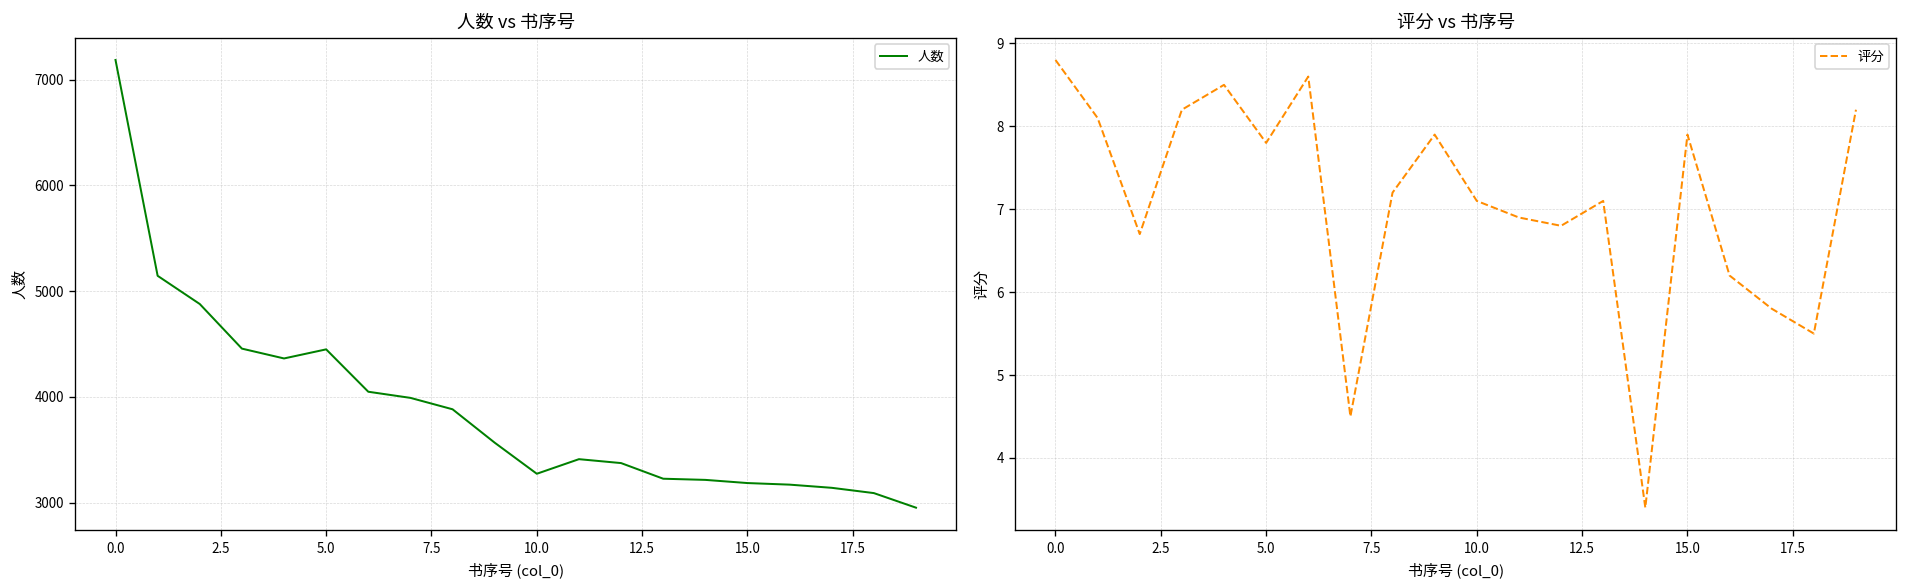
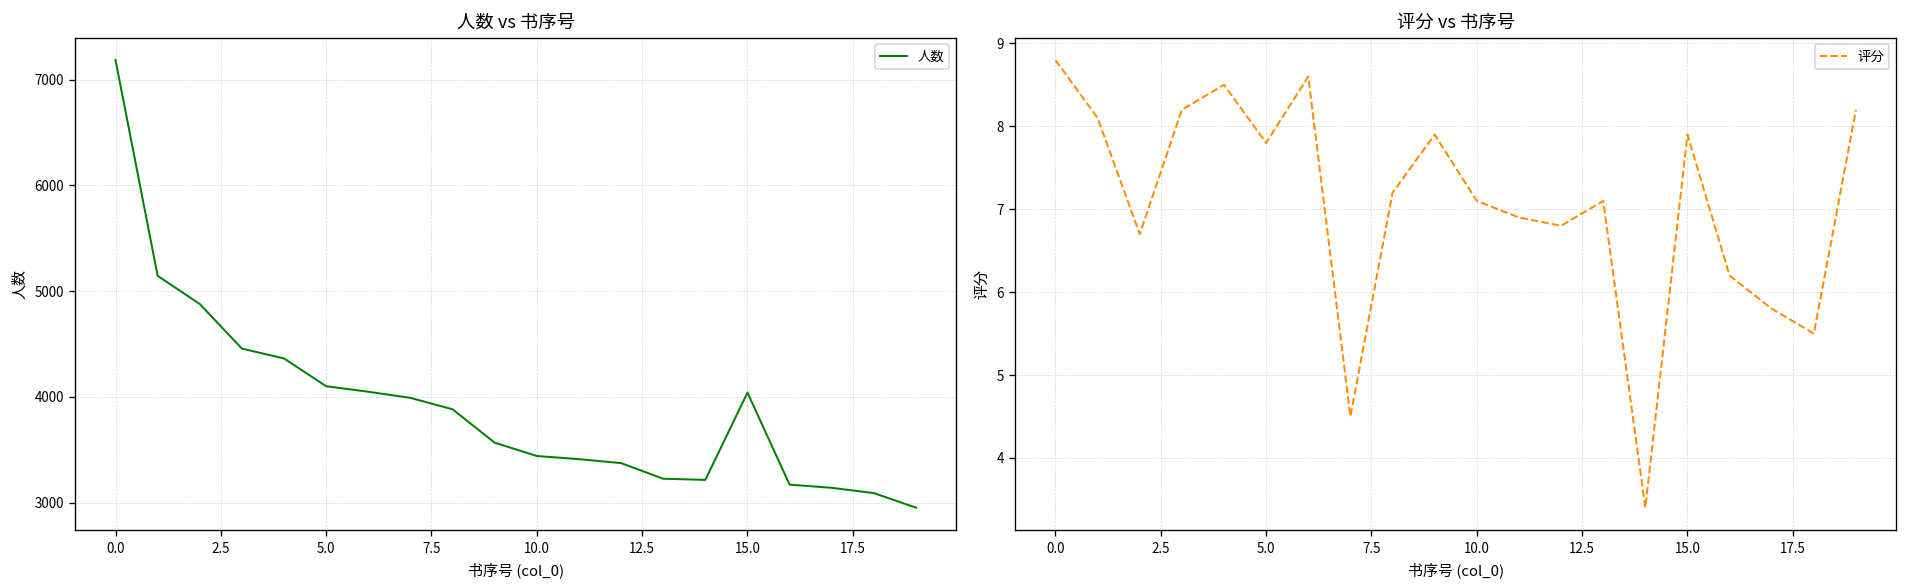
人数 vs 书序号, 5.0: 4400 -> 4100
人数 vs 书序号, 10.0: 3300 -> 3400
人数 vs 书序号, 15.0: 3200 -> 4000
